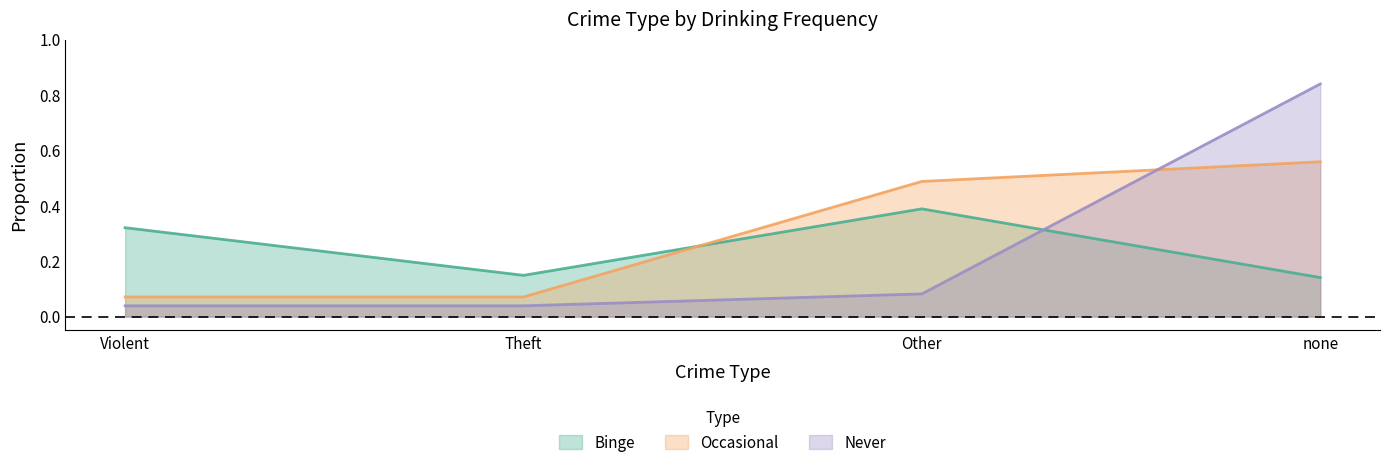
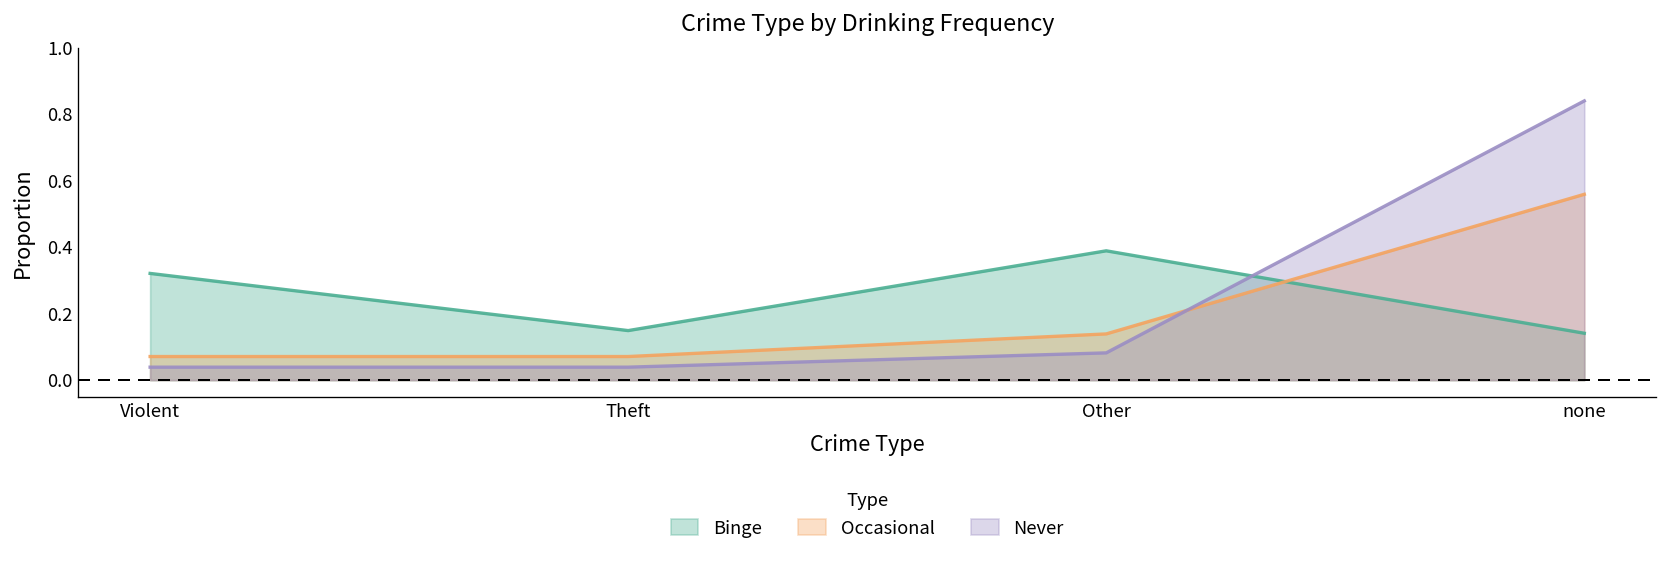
Occasional, Other: 0.49 -> 0.14
